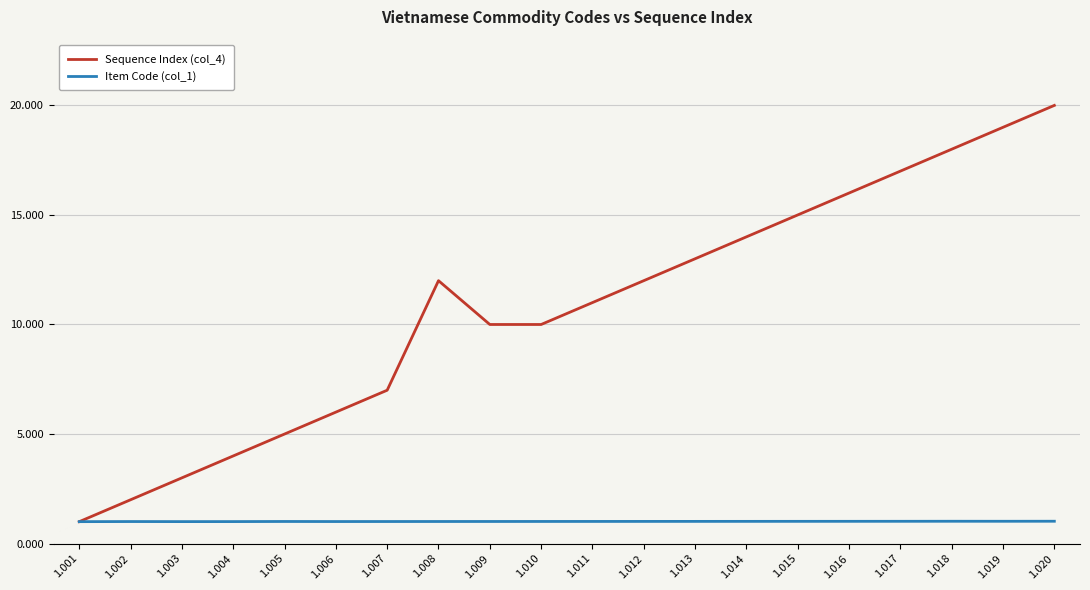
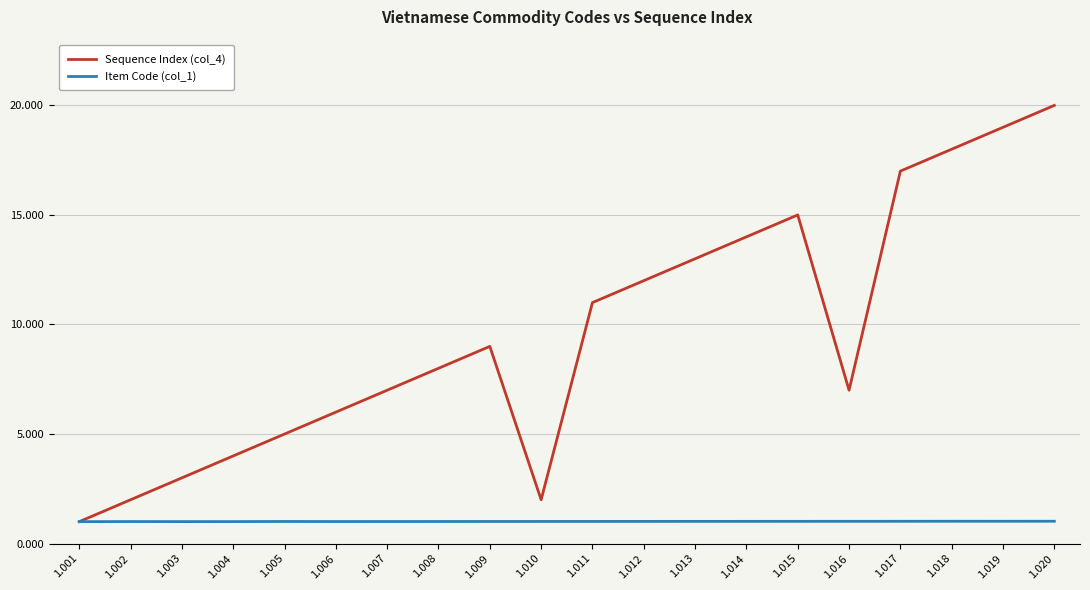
Sequence Index (col_4), 1.008: 12 -> 8
Sequence Index (col_4), 1.009: 10 -> 9
Sequence Index (col_4), 1.010: 10 -> 2
Sequence Index (col_4), 1.016: 16 -> 7
